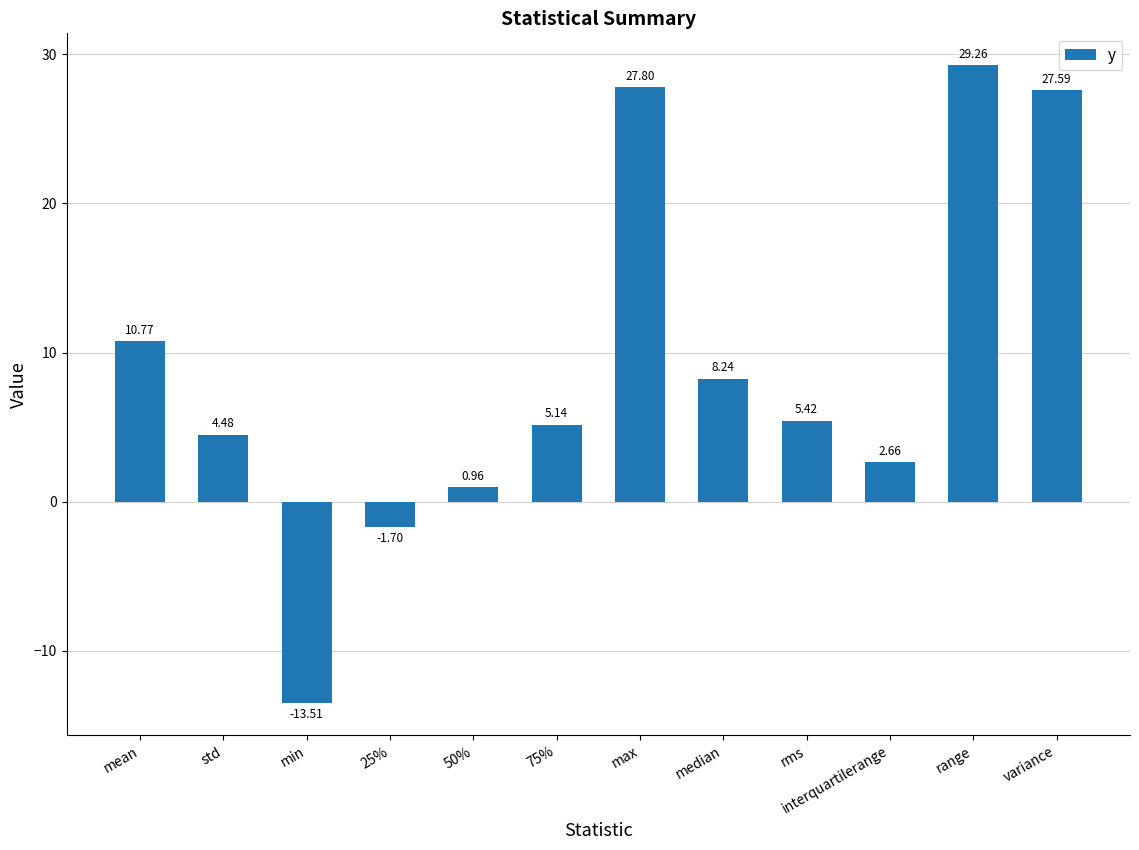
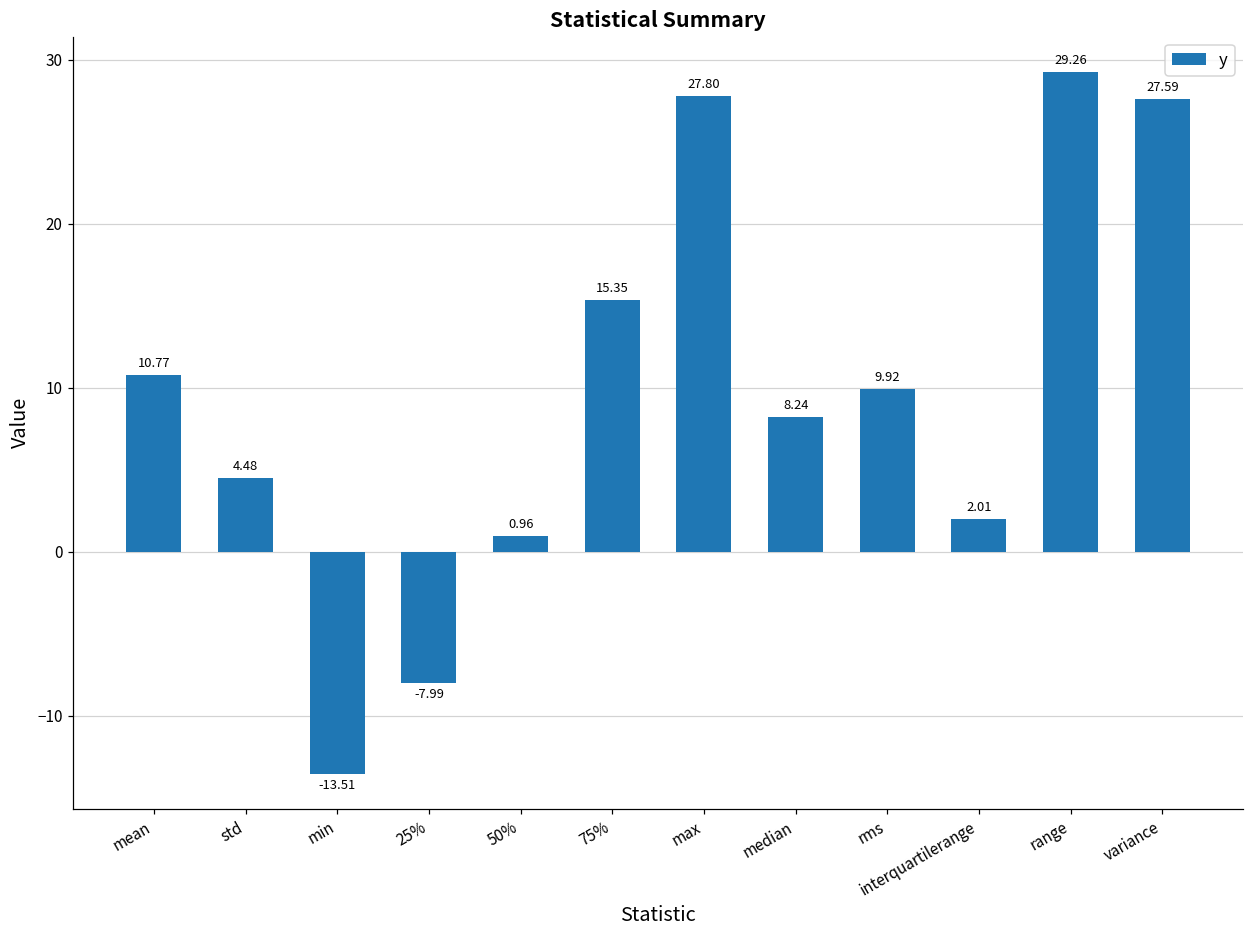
25%: -1.70 -> -7.99
75%: 5.14 -> 15.35
rms: 5.42 -> 9.92
interquartilerange: 2.66 -> 2.01
